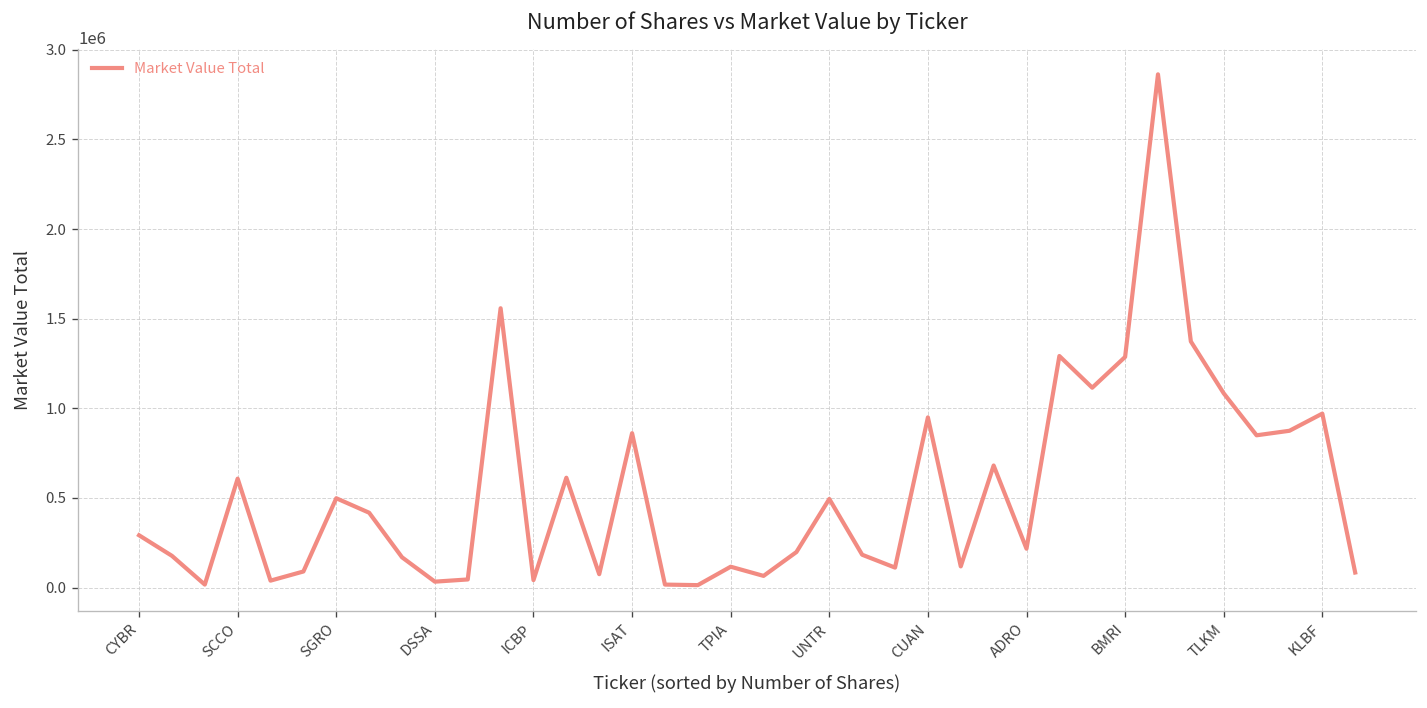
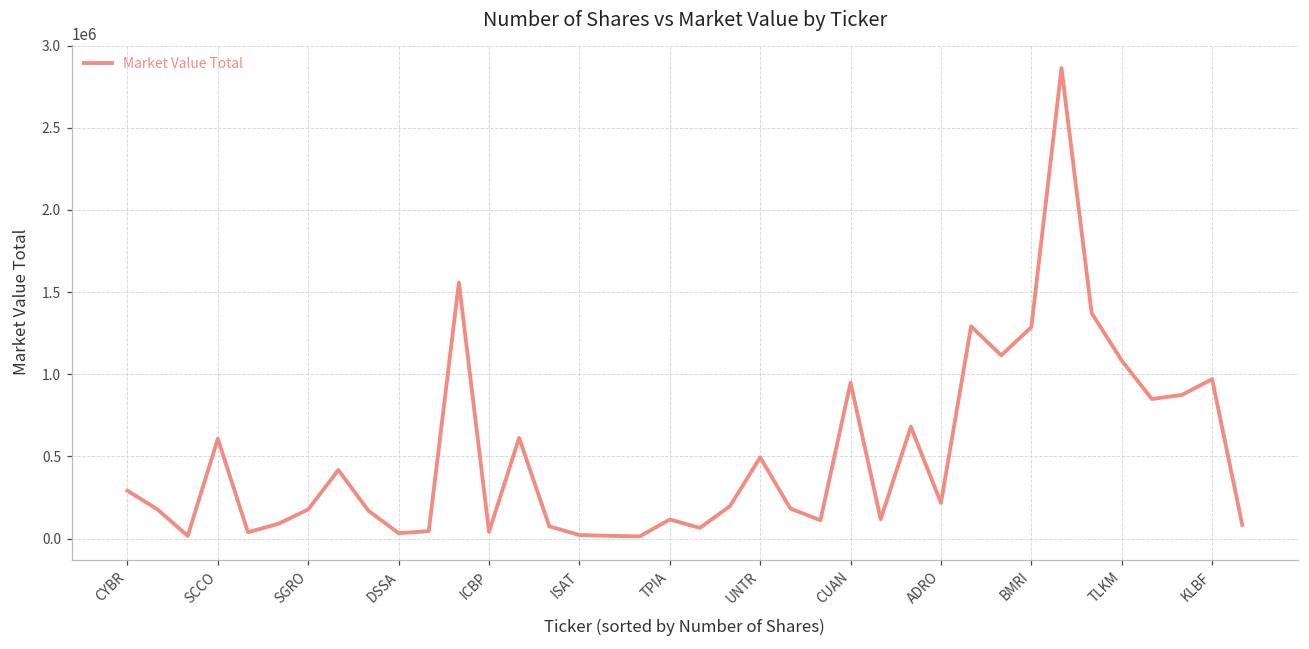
SGRO: 500000 -> 180000
ISAT: 860000 -> 20000
